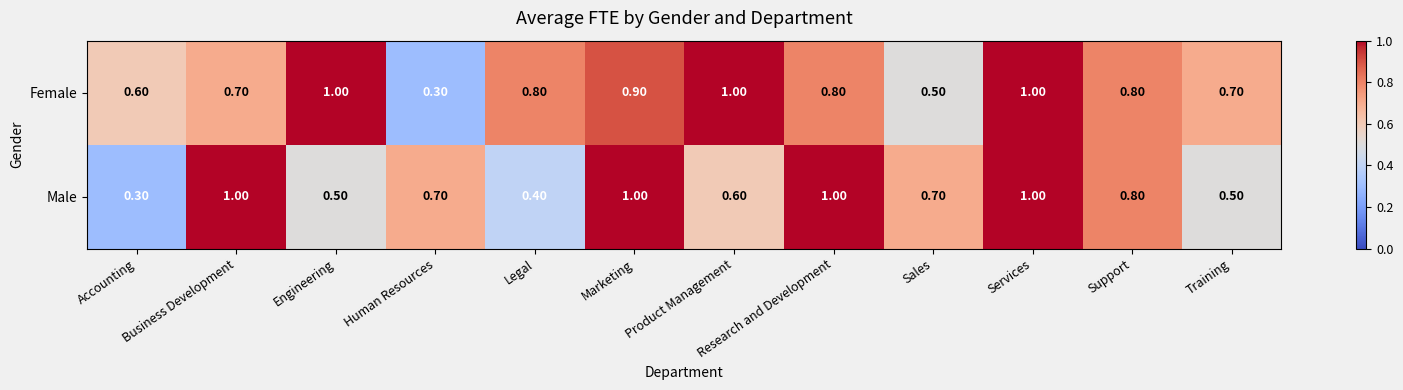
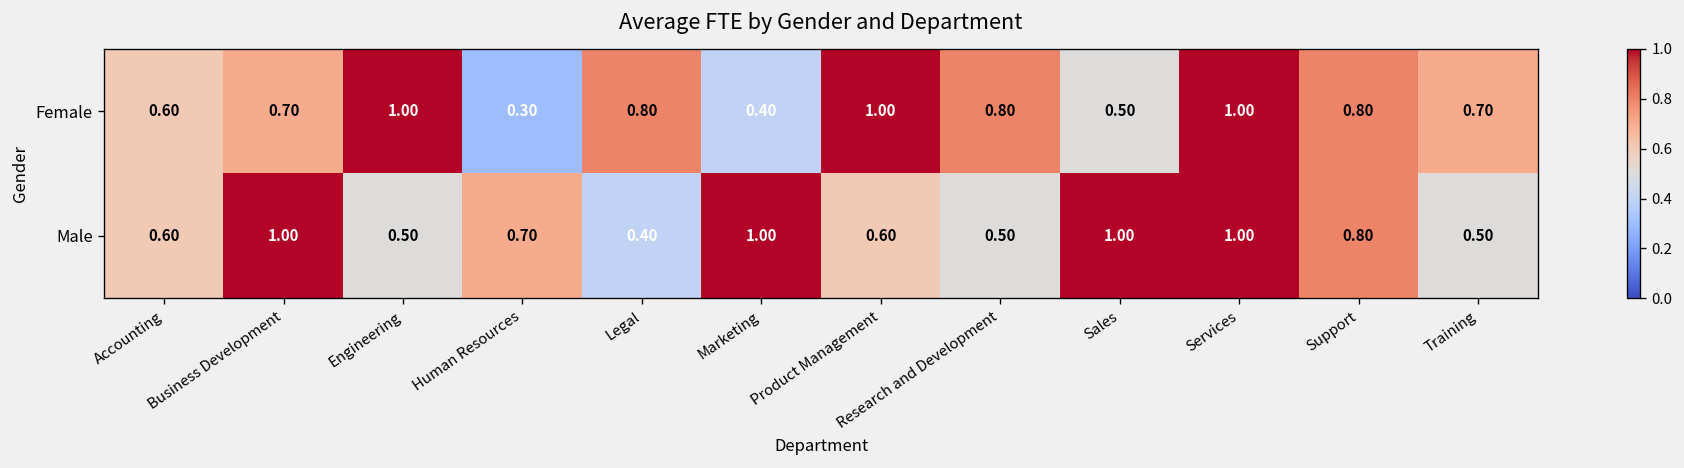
Female, Marketing: 0.90 -> 0.40
Male, Accounting: 0.30 -> 0.60
Male, Research and Development: 1.00 -> 0.50
Male, Sales: 0.70 -> 1.00
